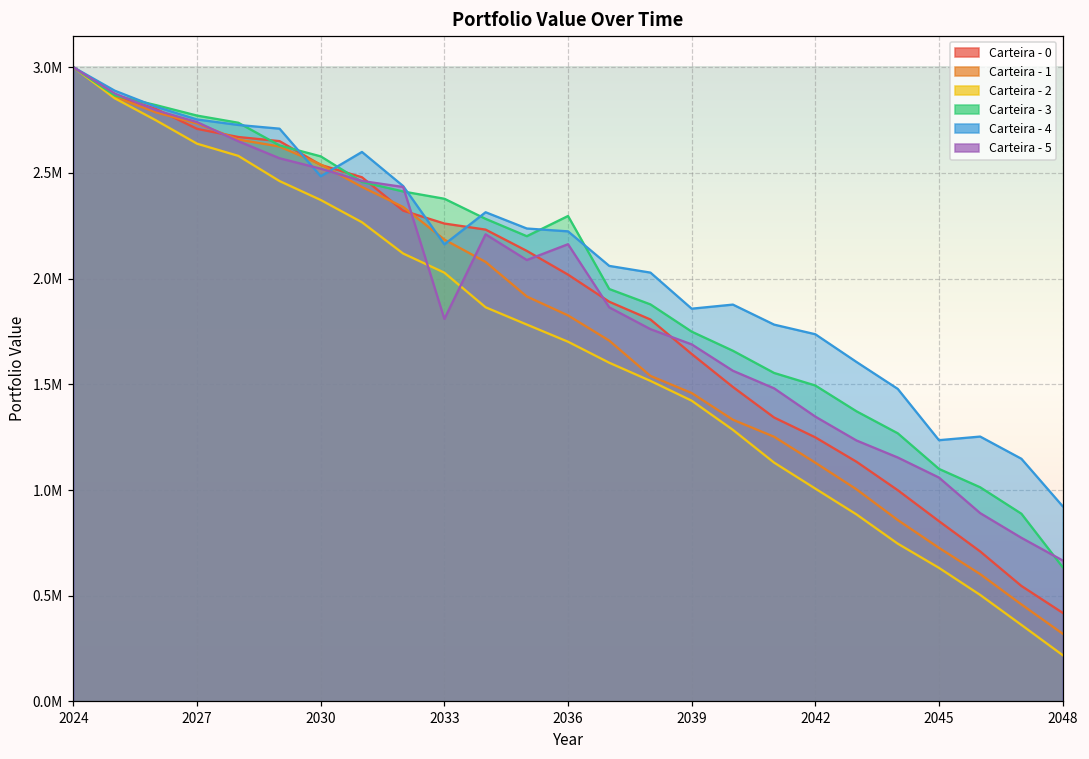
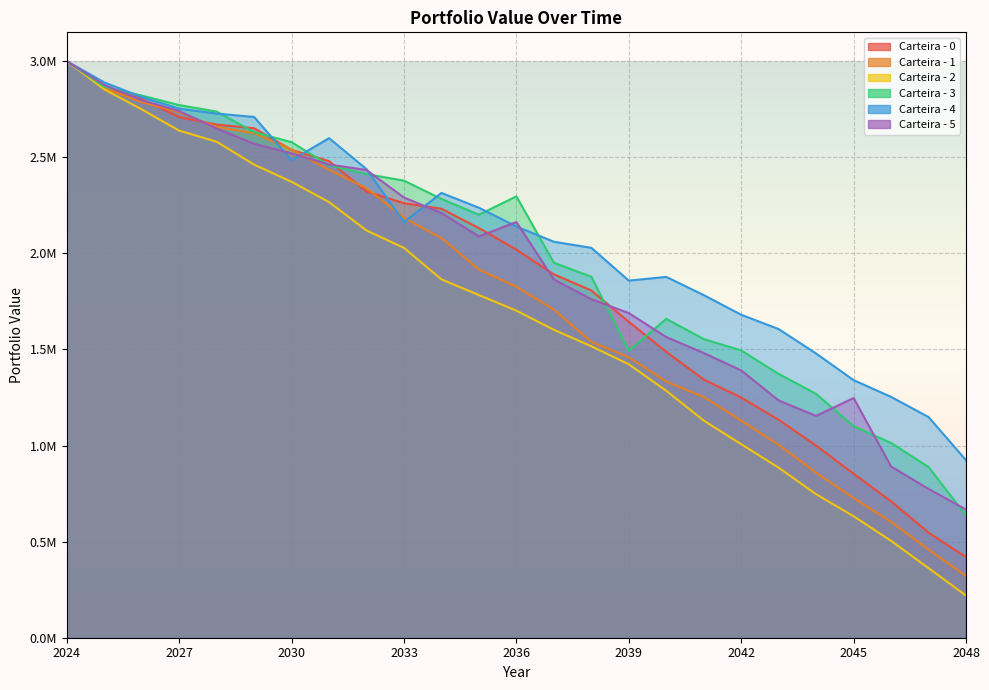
Carteira - 5, 2033: 1810000 -> 2290000
Carteira - 4, 2036: 2220000 -> 2140000
Carteira - 3, 2039: 1750000 -> 1490000
Carteira - 4, 2042: 1740000 -> 1680000
Carteira - 5, 2042: 1350000 -> 1390000
Carteira - 4, 2045: 1240000 -> 1340000
Carteira - 5, 2045: 1060000 -> 1250000
